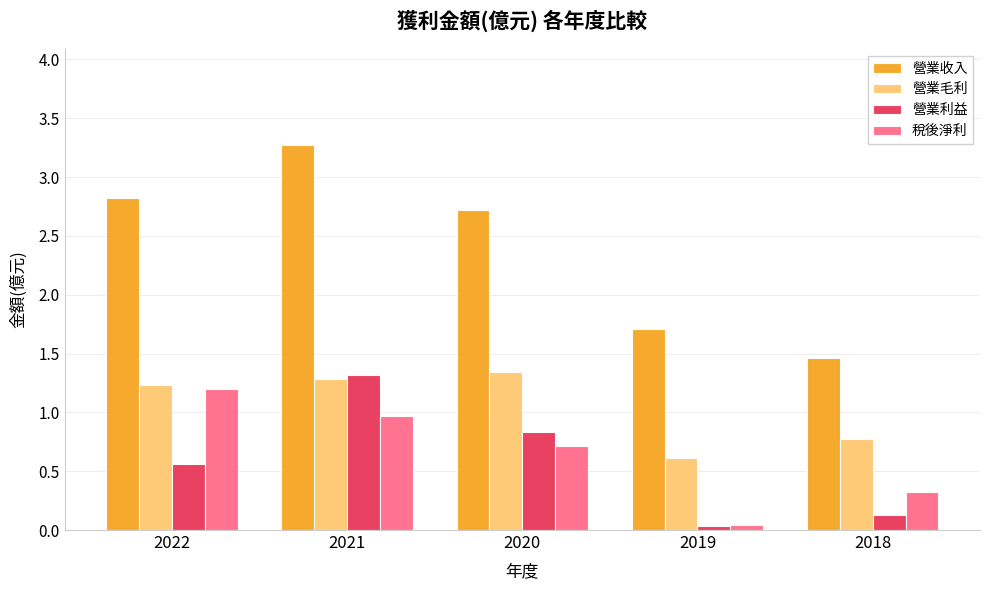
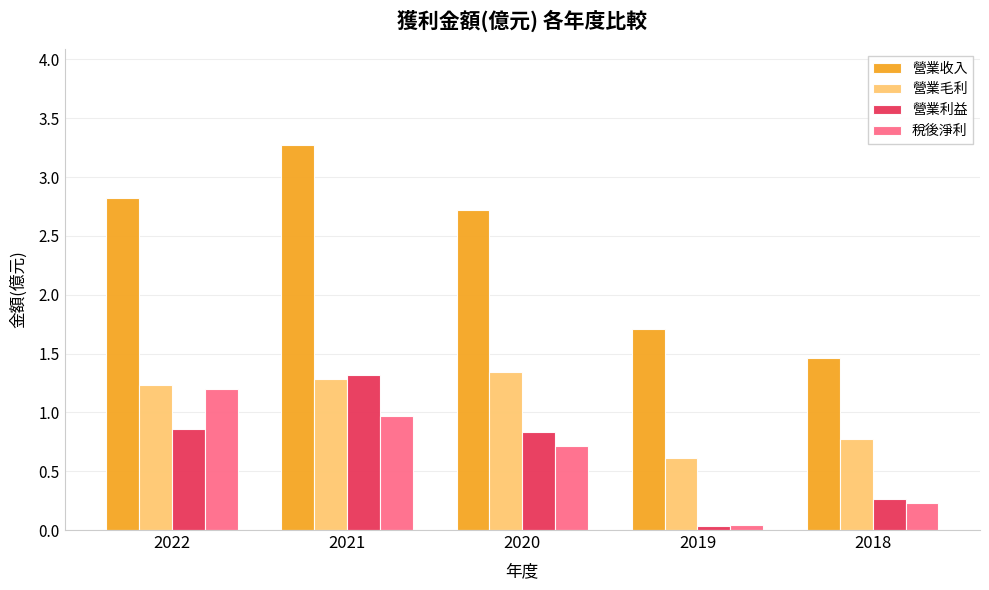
營業利益, 2022: 0.56 -> 0.86
營業利益, 2018: 0.13 -> 0.26
稅後淨利, 2018: 0.32 -> 0.23
